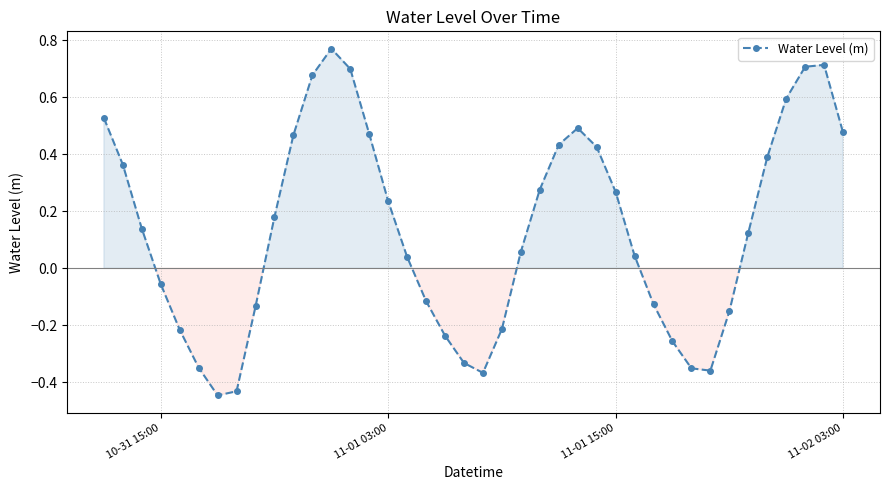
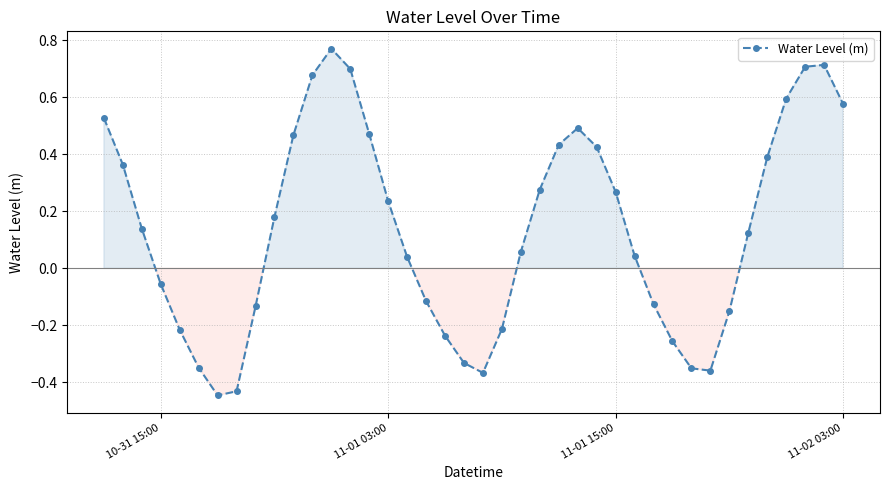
11-02 03:00: 0.48 -> 0.58
